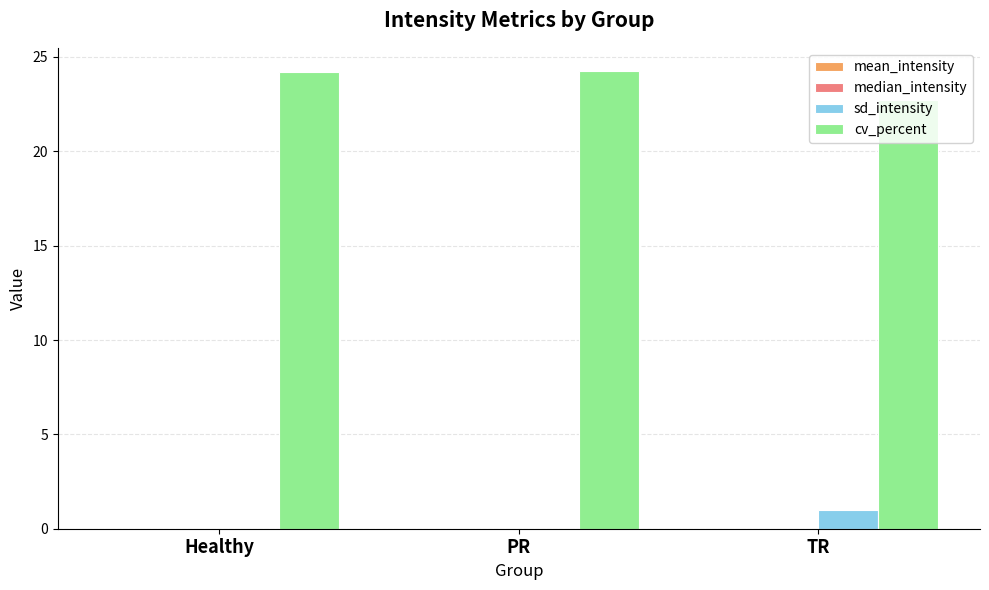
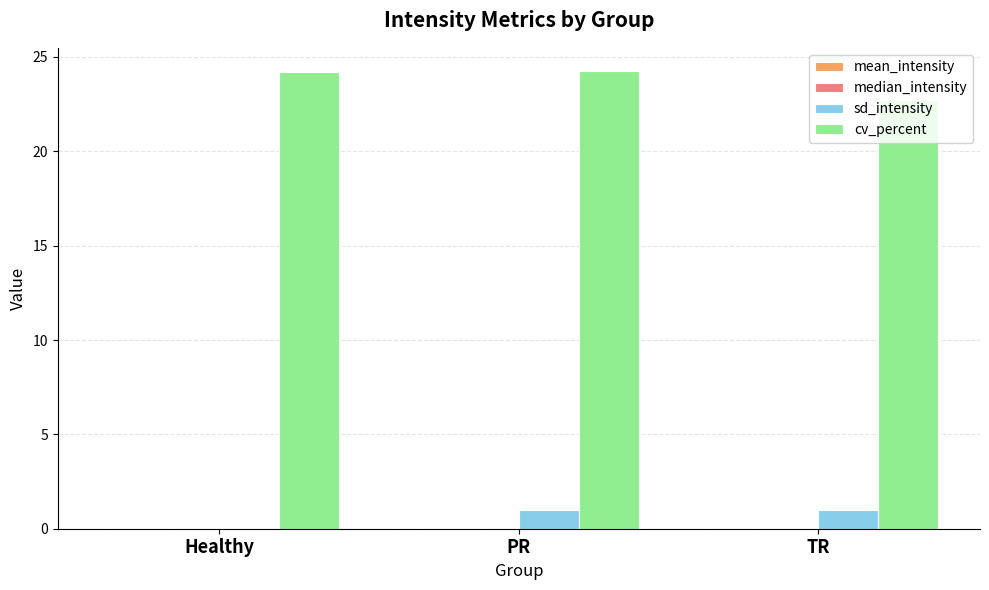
sd_intensity, PR: 0 -> 1
